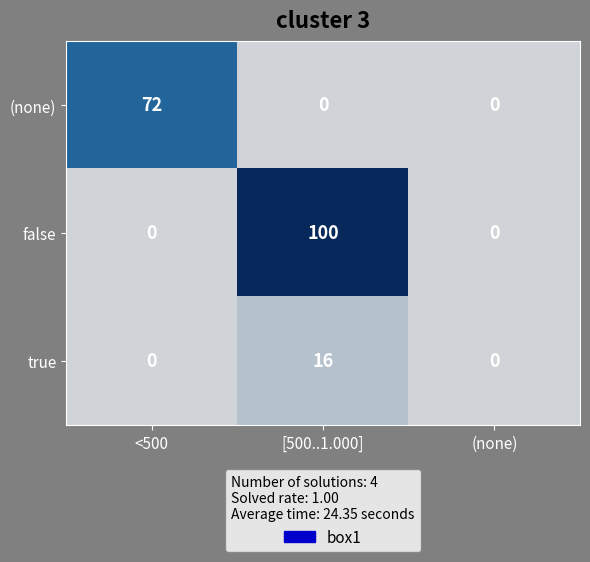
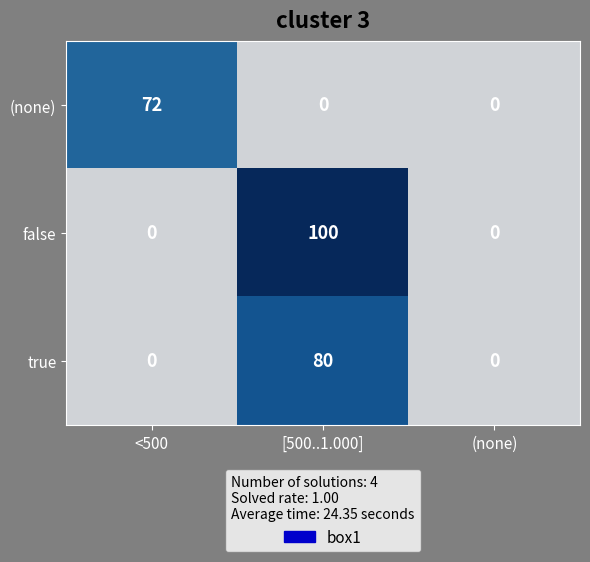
true, [500..1.000]: 16 -> 80
